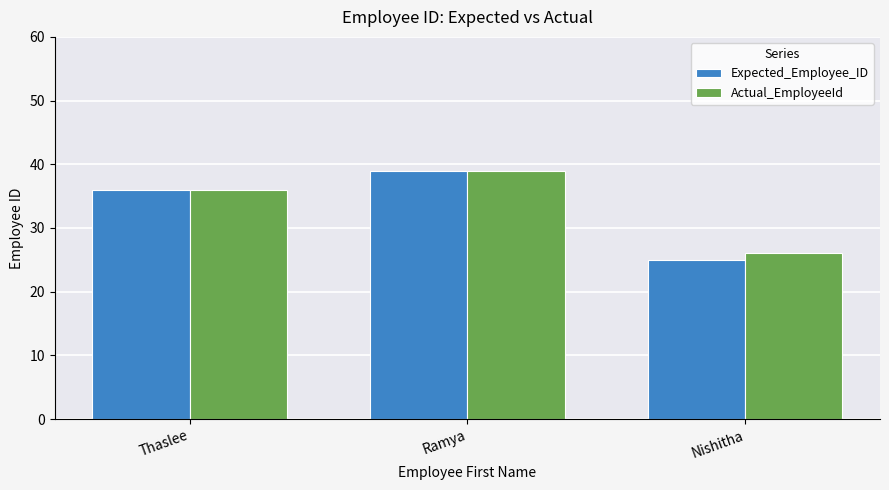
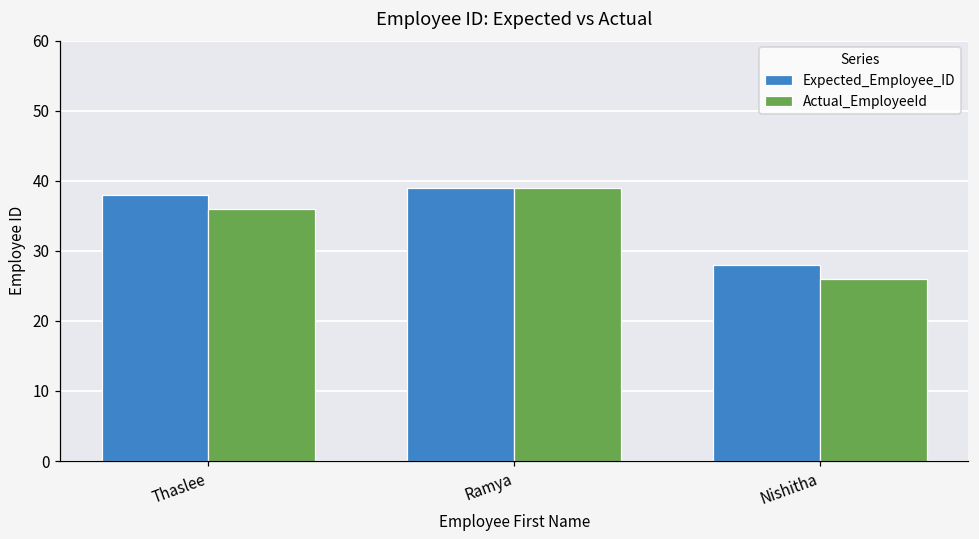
Expected_Employee_ID, Thaslee: 36 -> 38
Expected_Employee_ID, Nishitha: 25 -> 28
